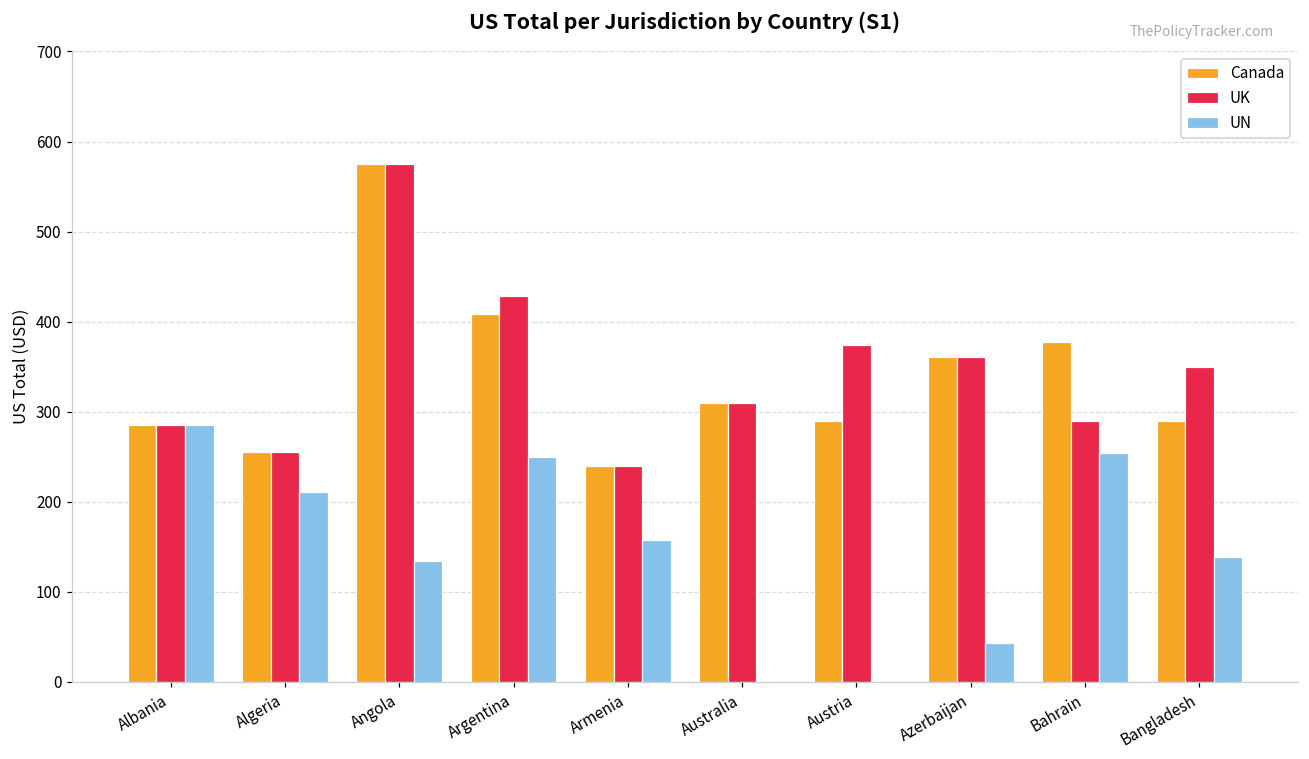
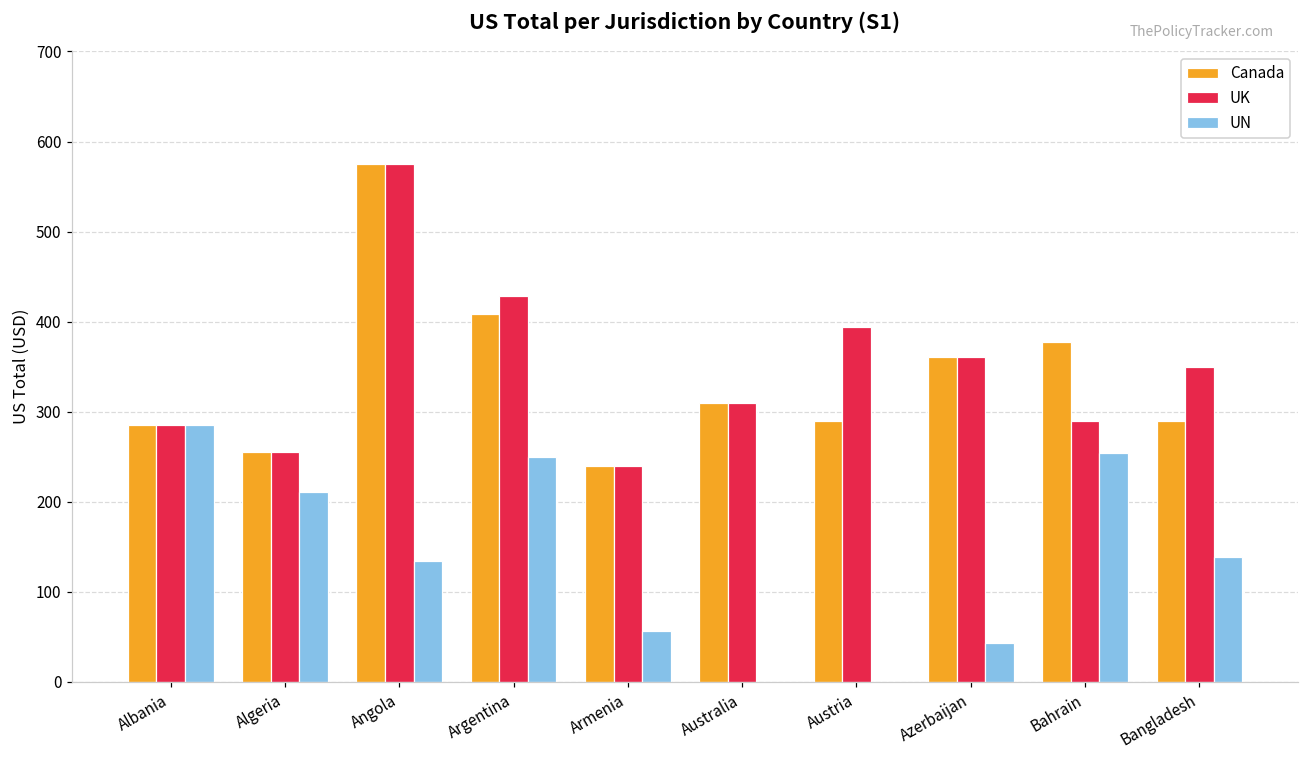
UN, Armenia: 160 -> 60
UK, Austria: 370 -> 390
